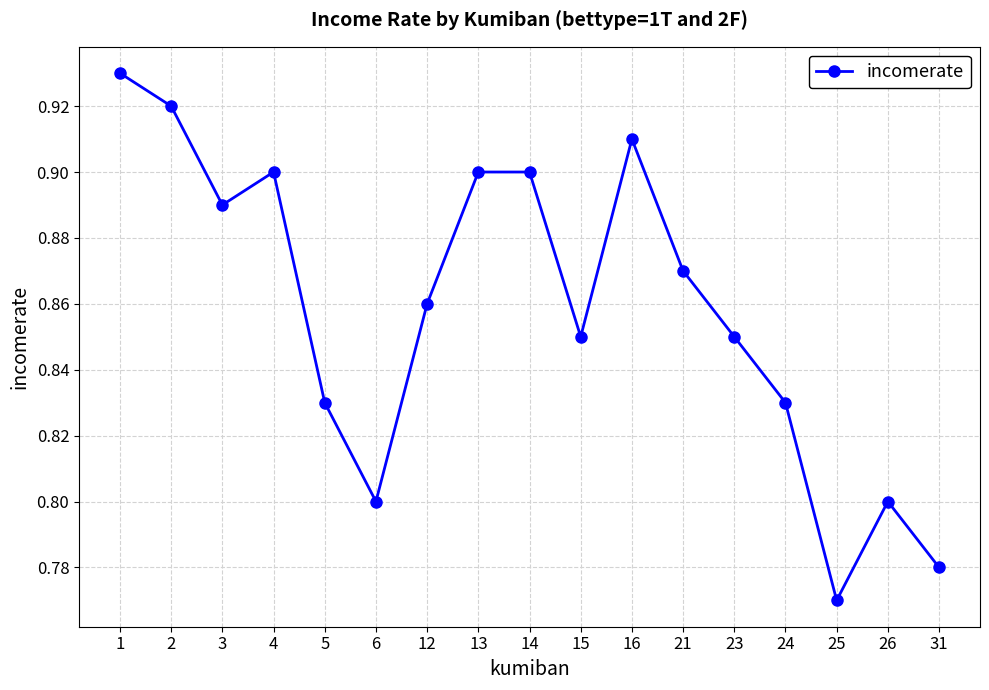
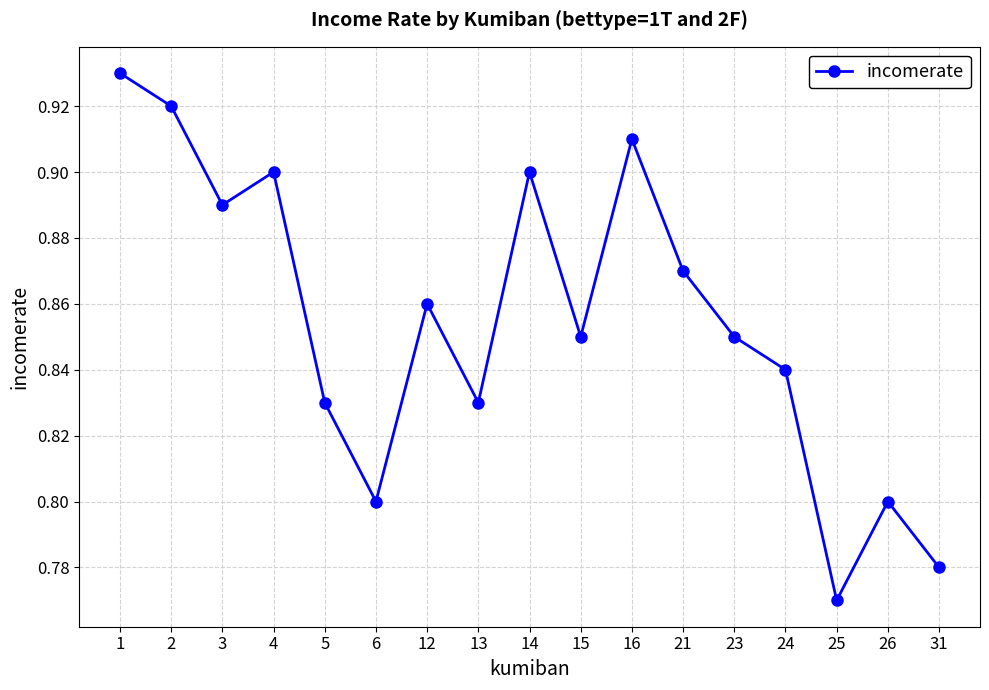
13: 0.90 -> 0.83
24: 0.83 -> 0.84
